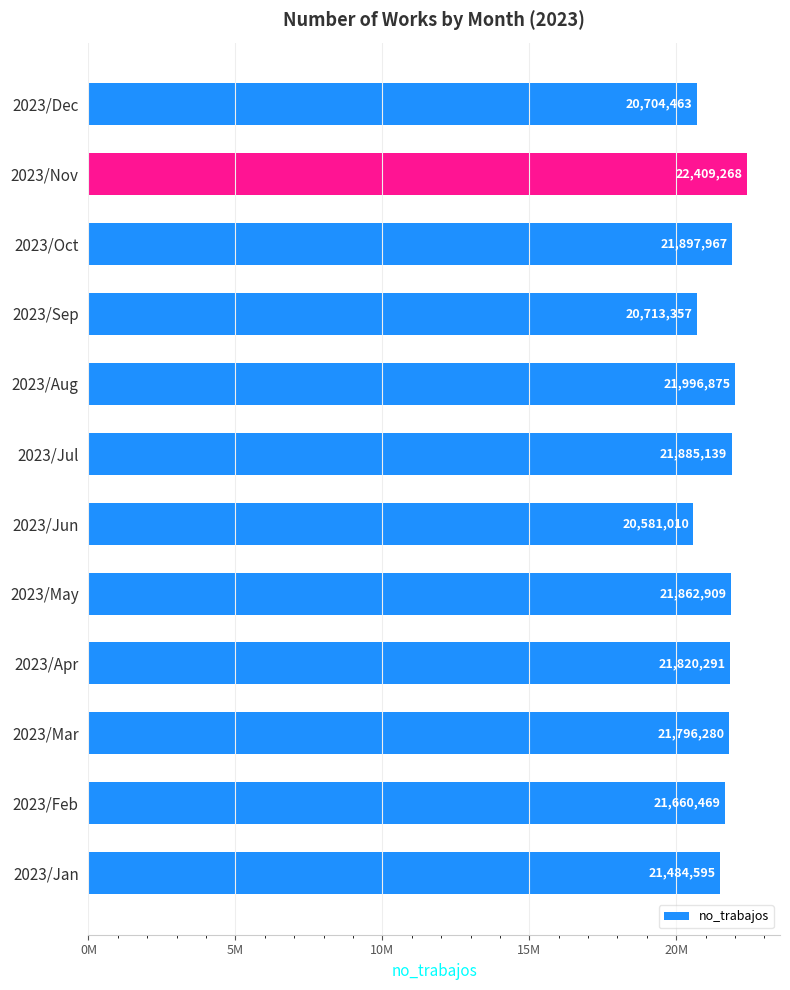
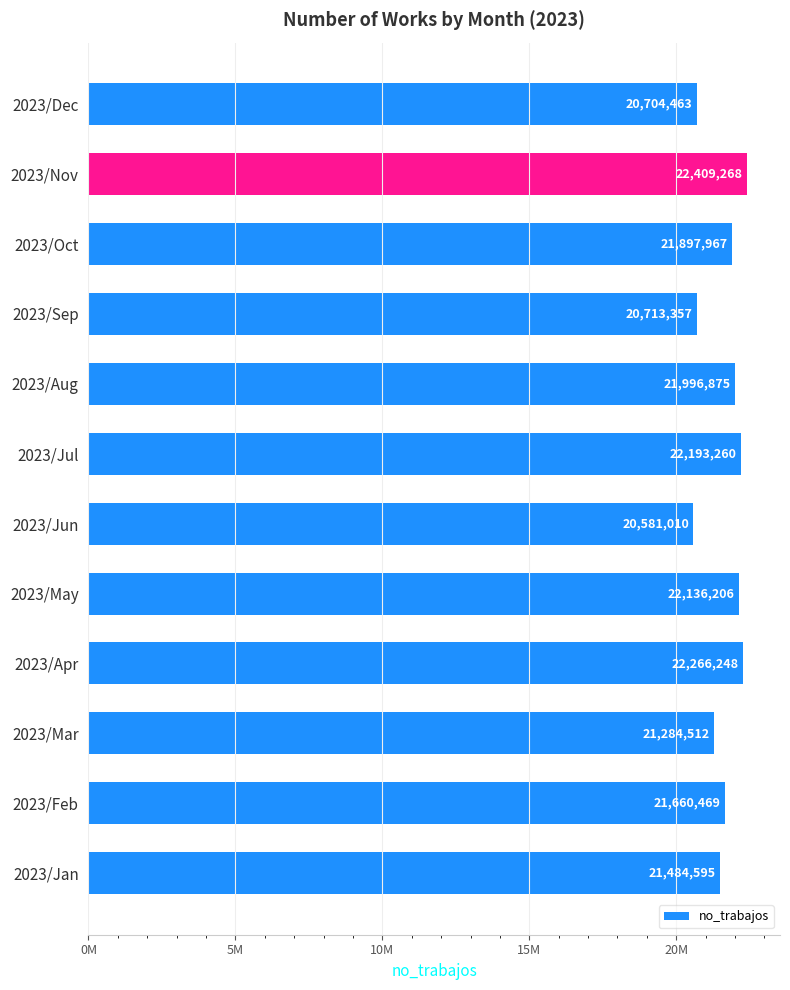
2023/Jul: 21,885,139 -> 22,193,260
2023/May: 21,862,909 -> 22,136,206
2023/Apr: 21,820,291 -> 22,266,248
2023/Mar: 21,796,280 -> 21,284,512
